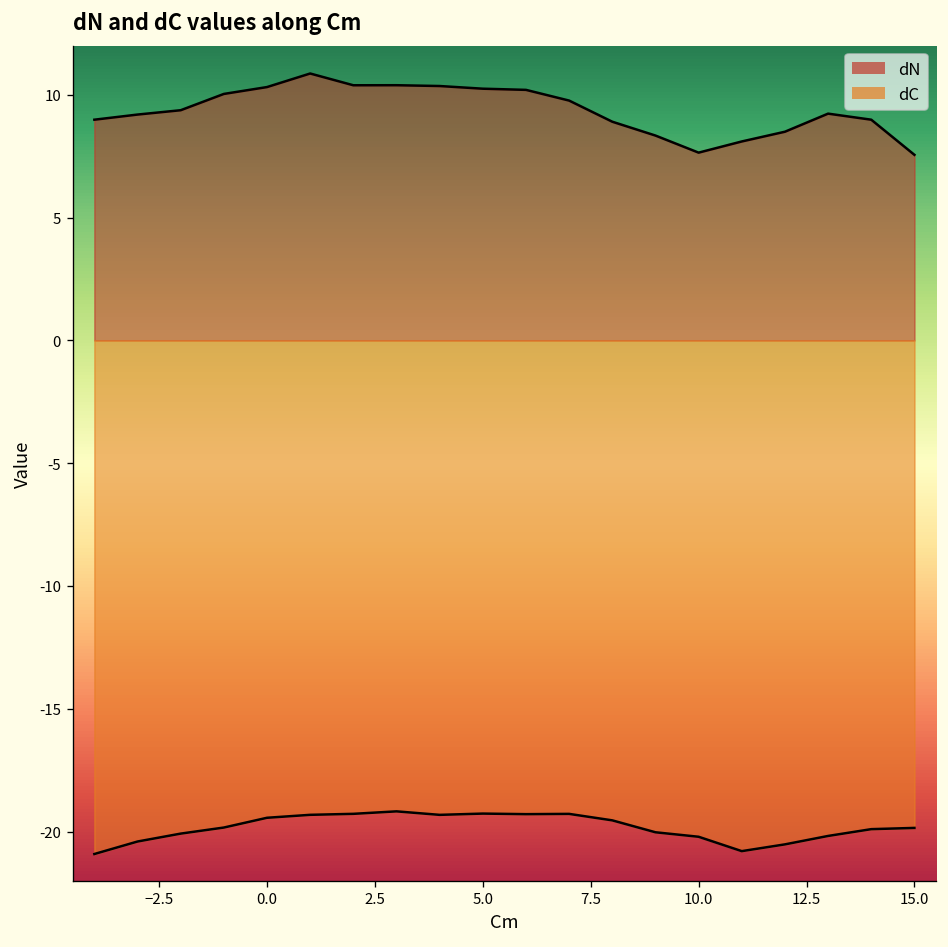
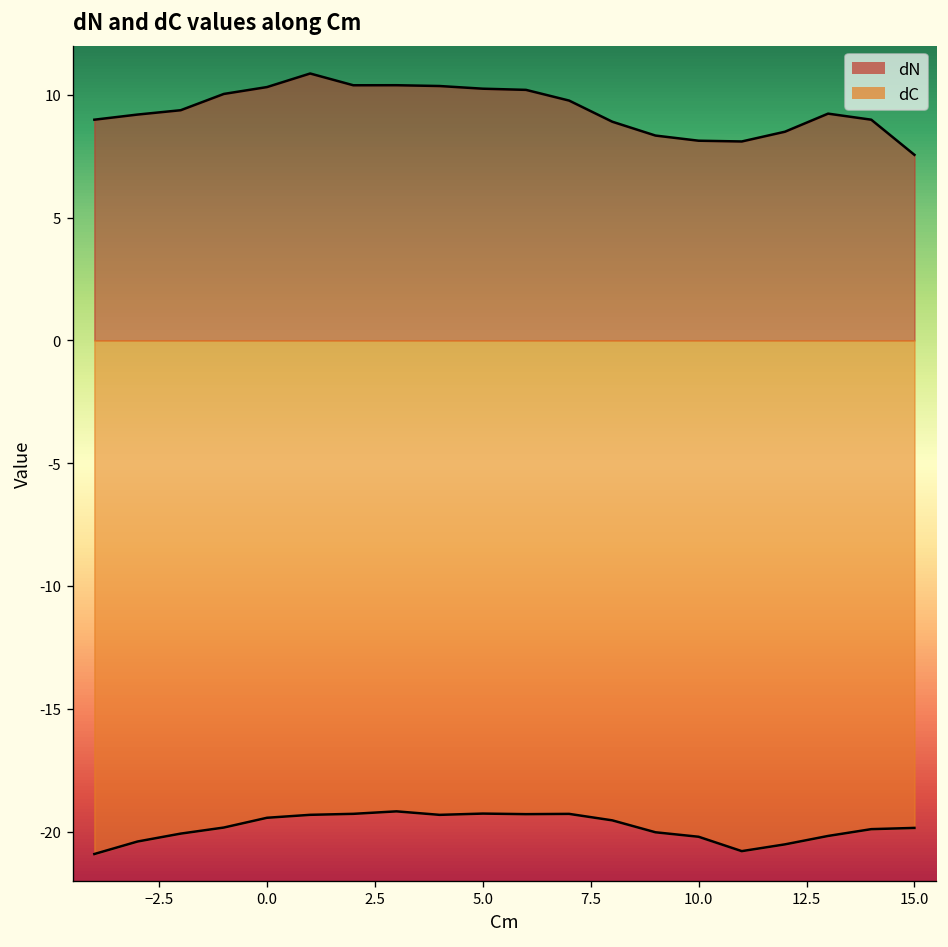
dN, 10.0: 7.6 -> 8.1
